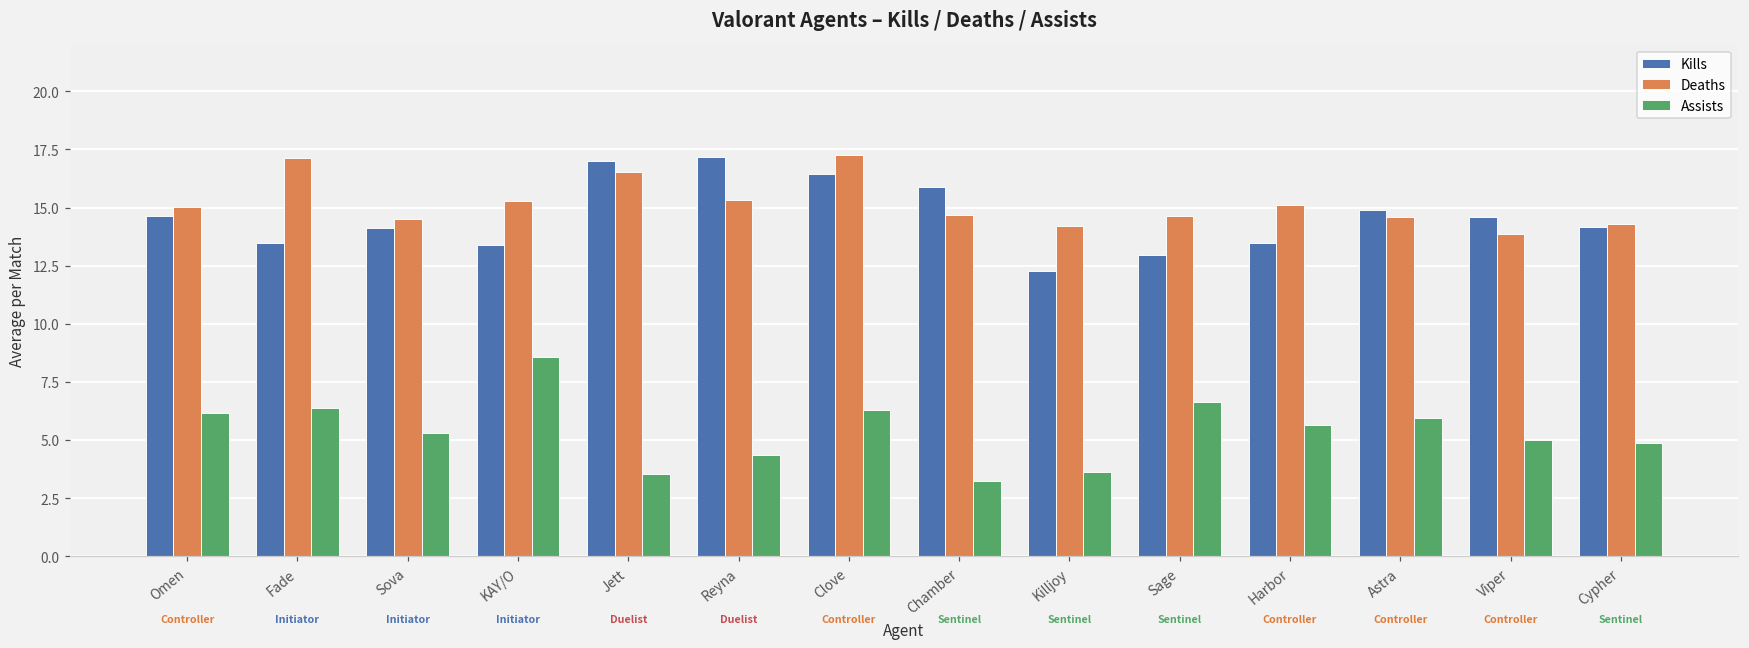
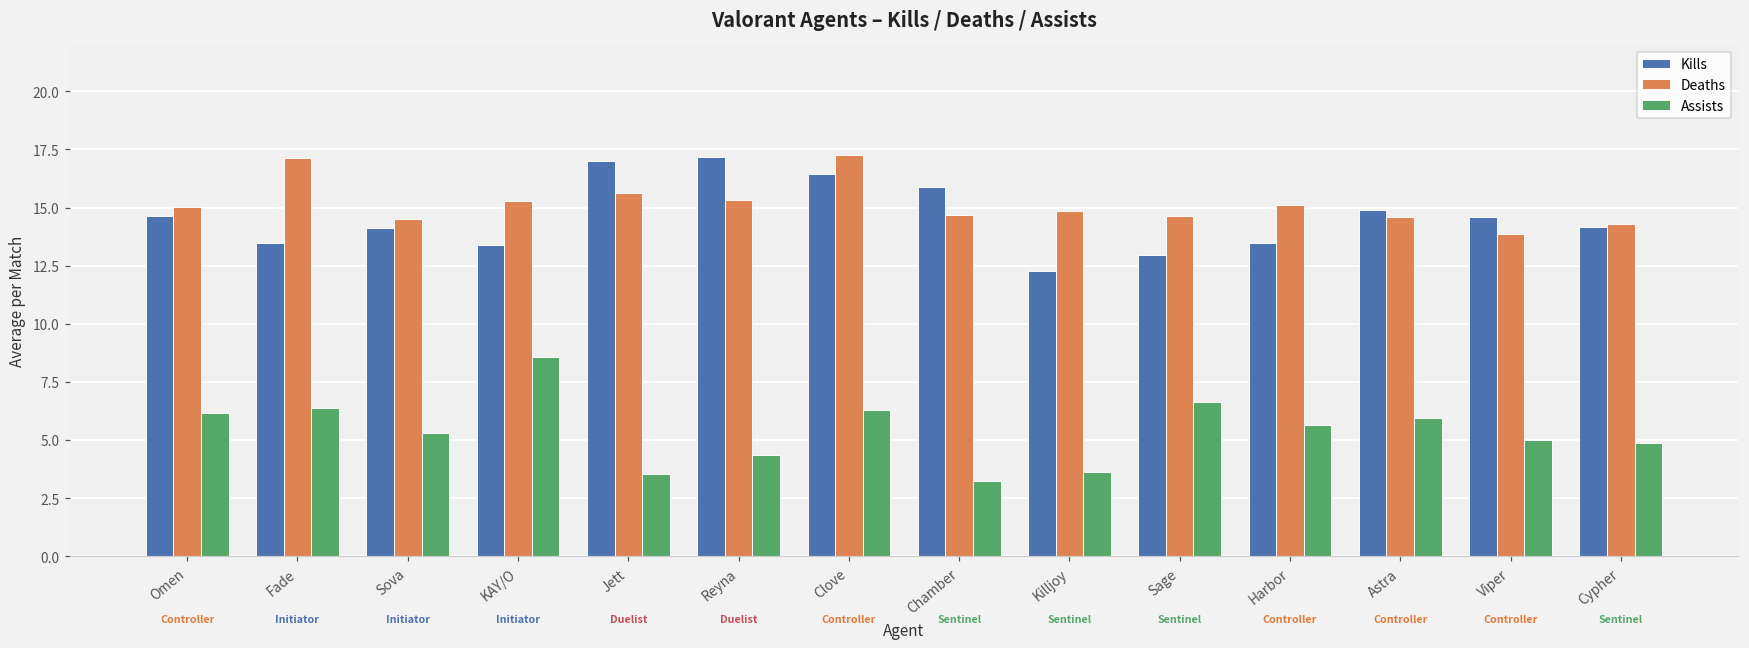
Deaths, Jett: 16.5 -> 15.6
Deaths, Killjoy: 14.2 -> 14.9
